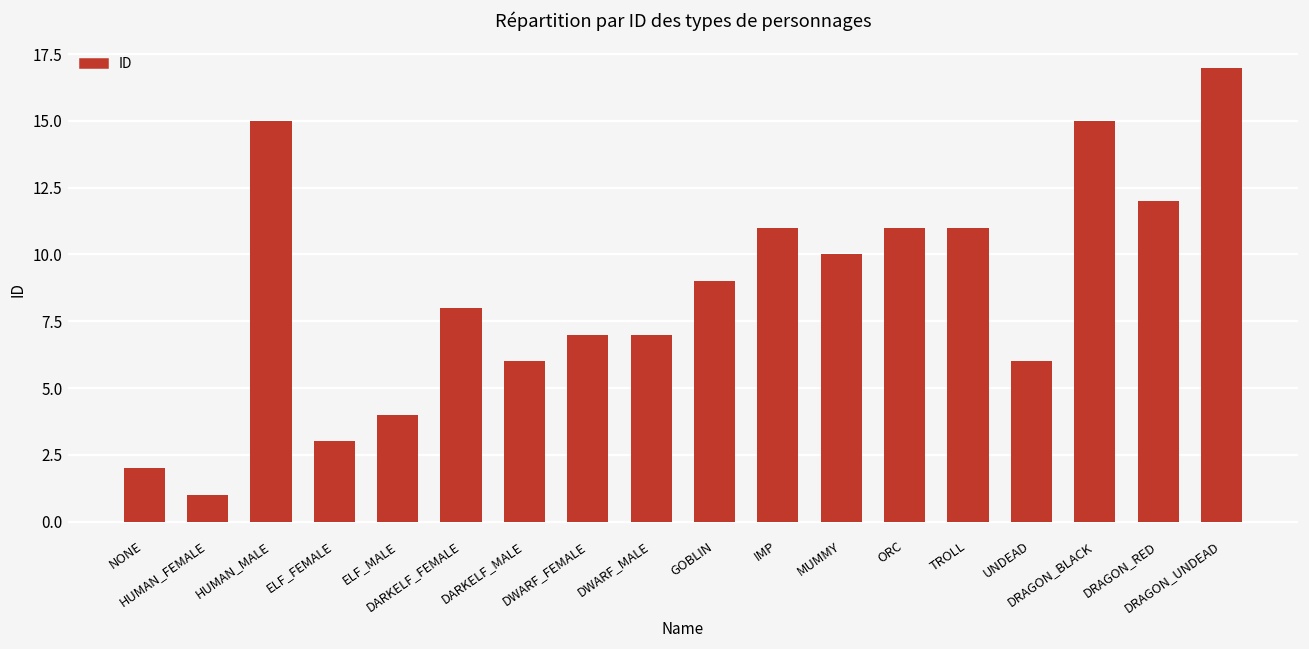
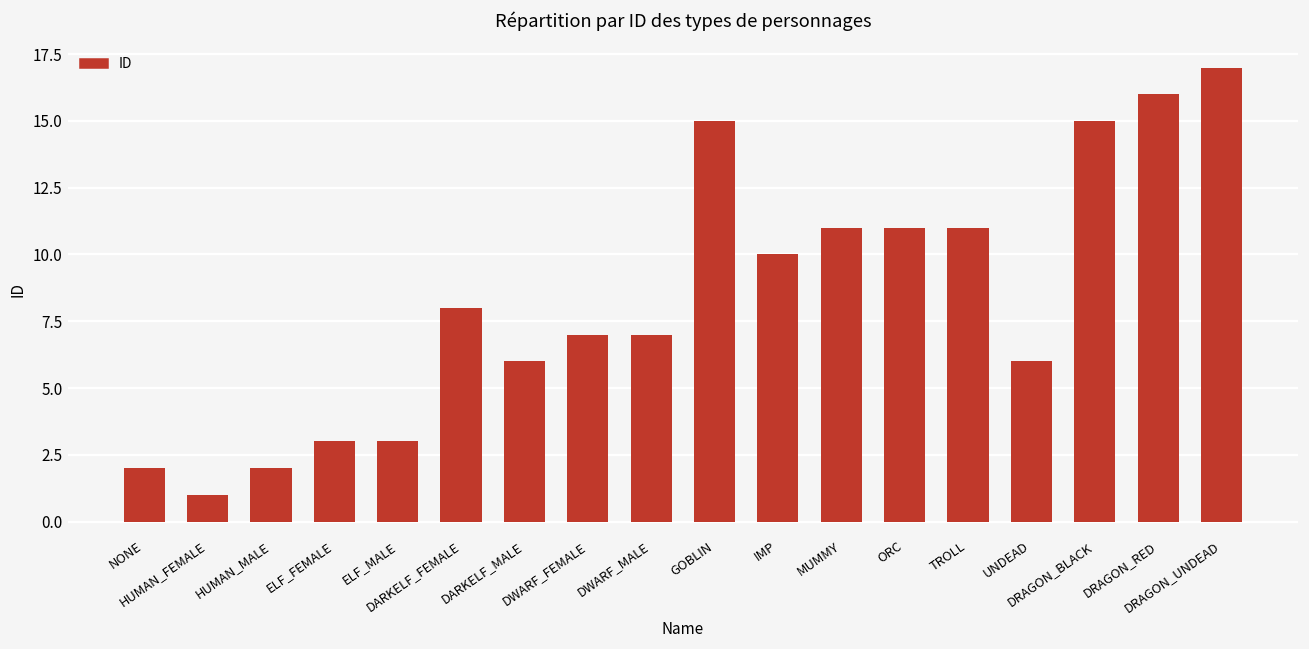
HUMAN_MALE: 15 -> 2
ELF_MALE: 4 -> 3
GOBLIN: 9 -> 15
IMP: 11 -> 10
MUMMY: 10 -> 11
DRAGON_RED: 12 -> 16
